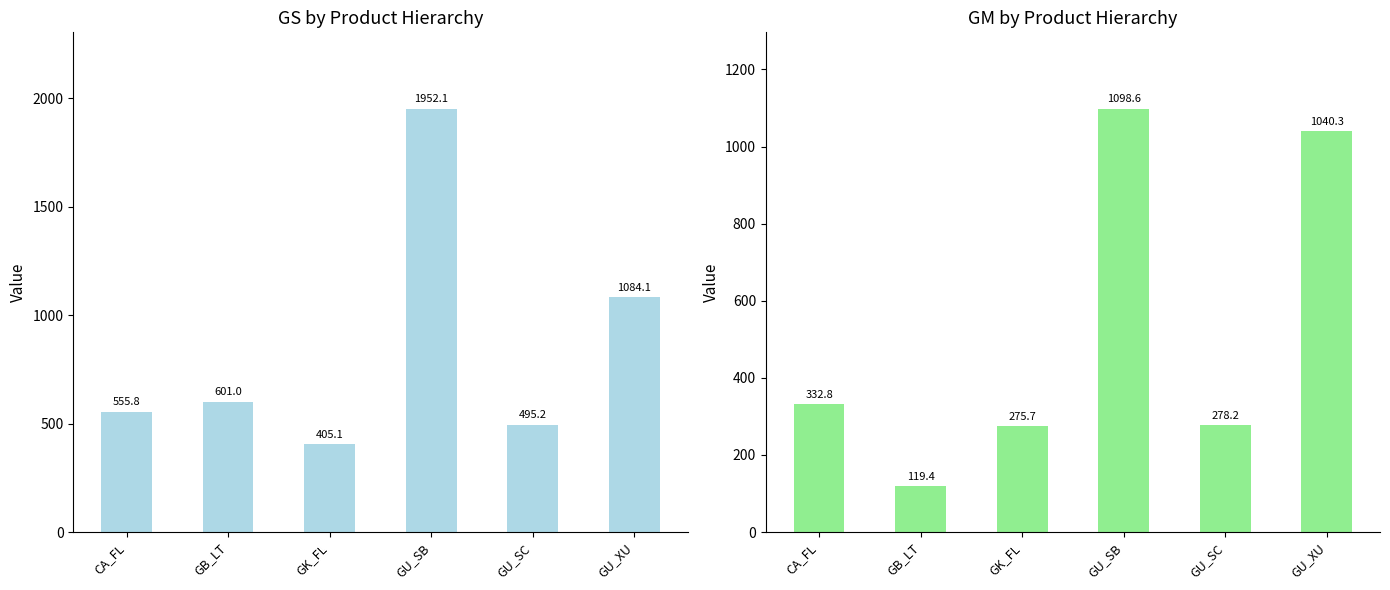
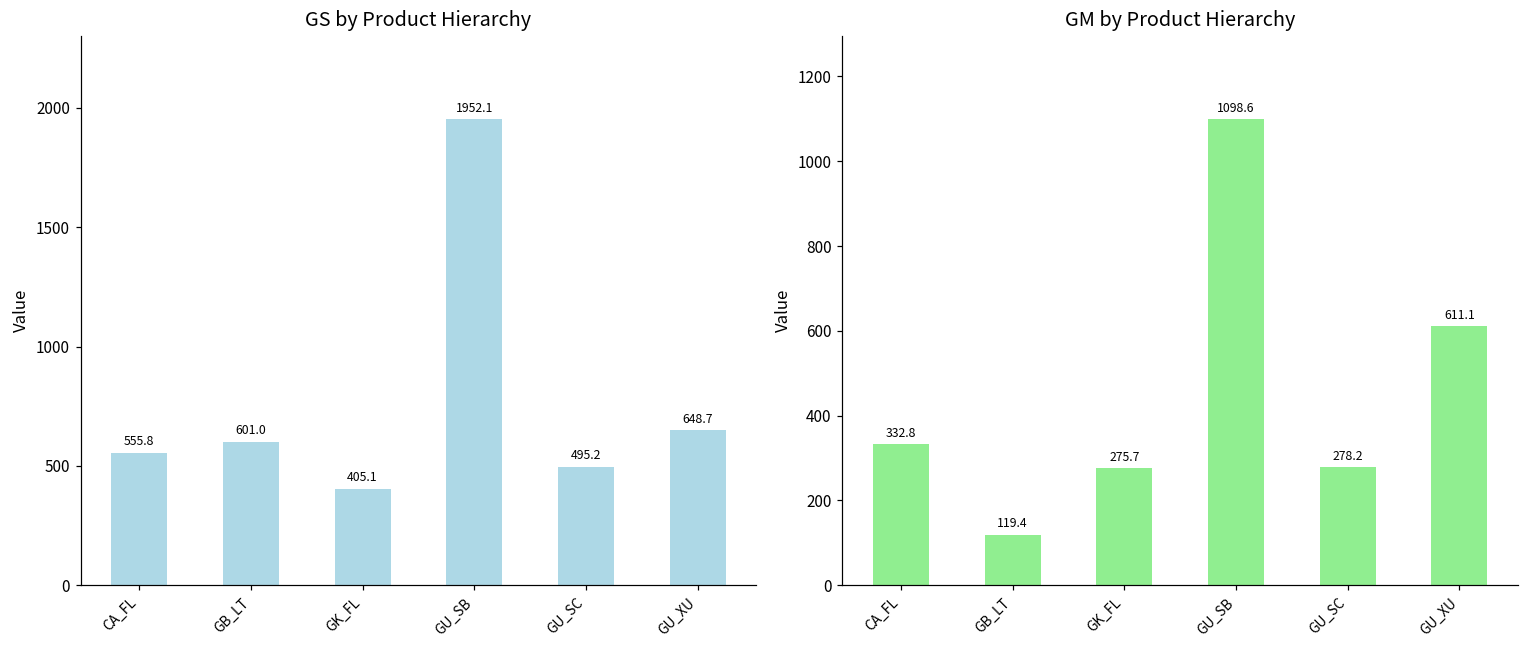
GS by Product Hierarchy, GU_XU: 1084.1 -> 648.7
GM by Product Hierarchy, GU_XU: 1040.3 -> 611.1
